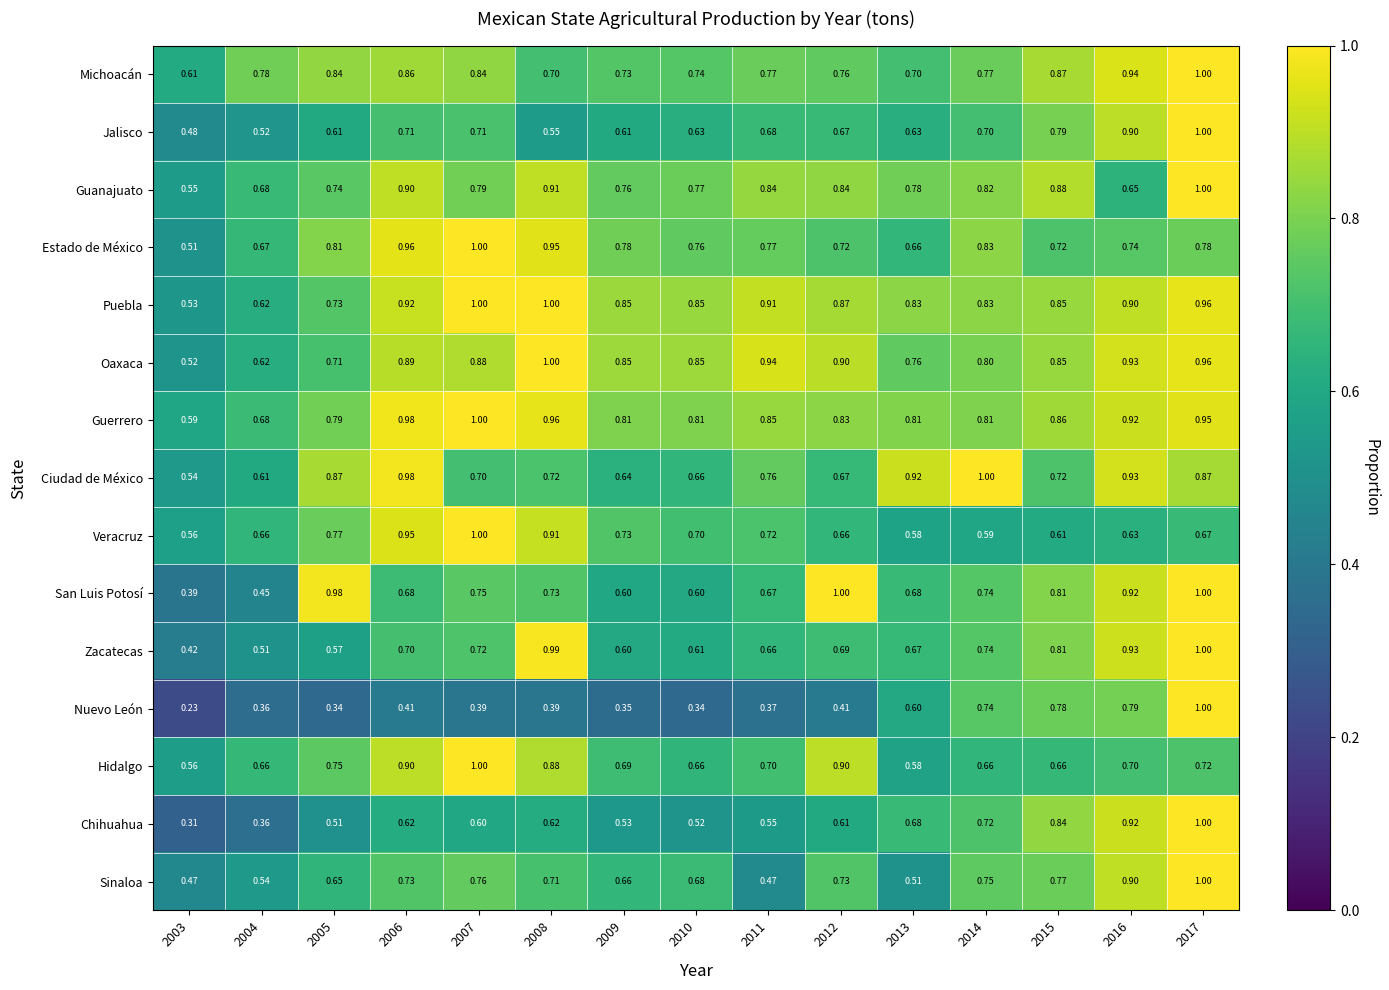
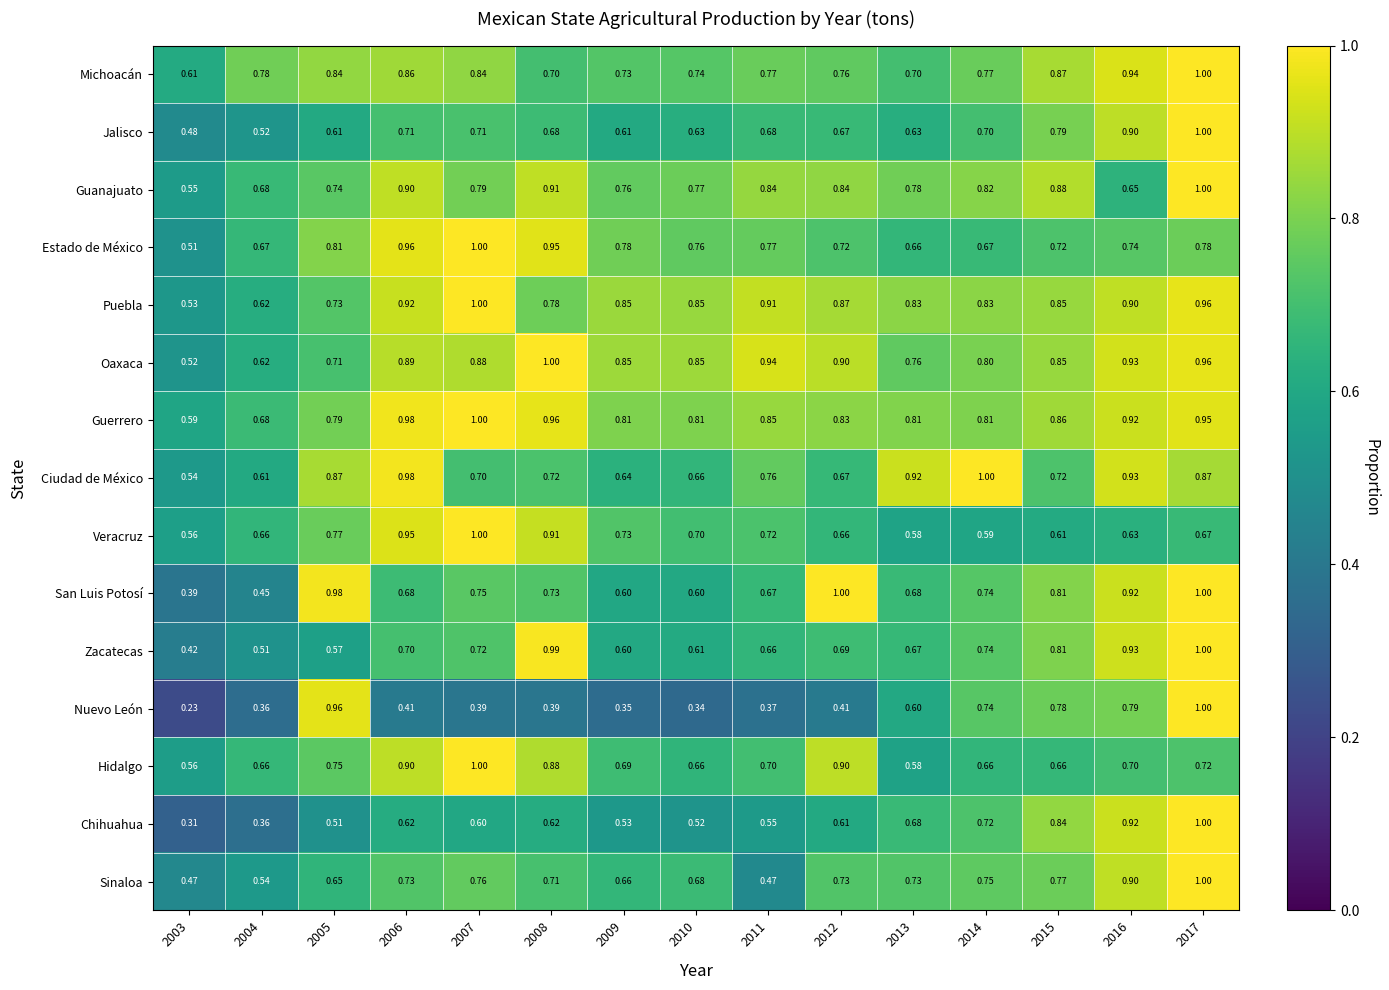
Jalisco, 2008: 0.55 -> 0.68
Estado de México, 2014: 0.83 -> 0.67
Puebla, 2008: 1.00 -> 0.78
Nuevo León, 2005: 0.34 -> 0.96
Sinaloa, 2013: 0.51 -> 0.73
